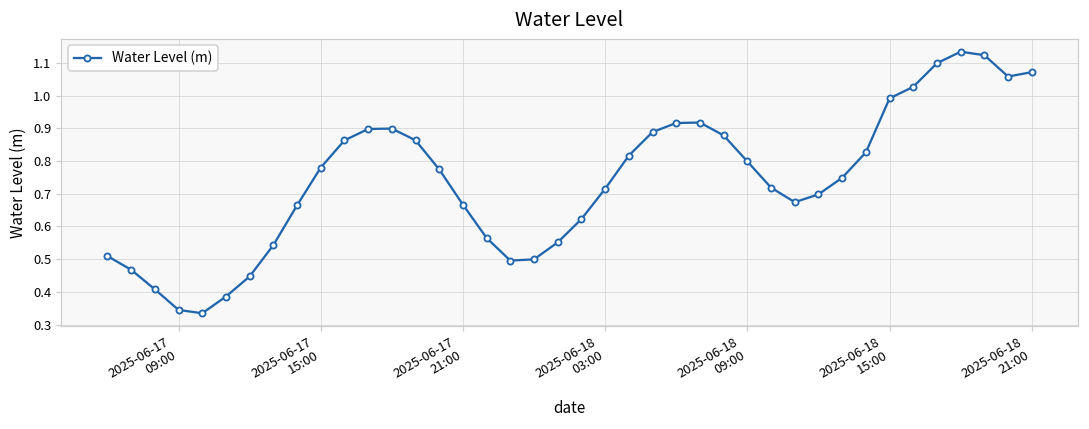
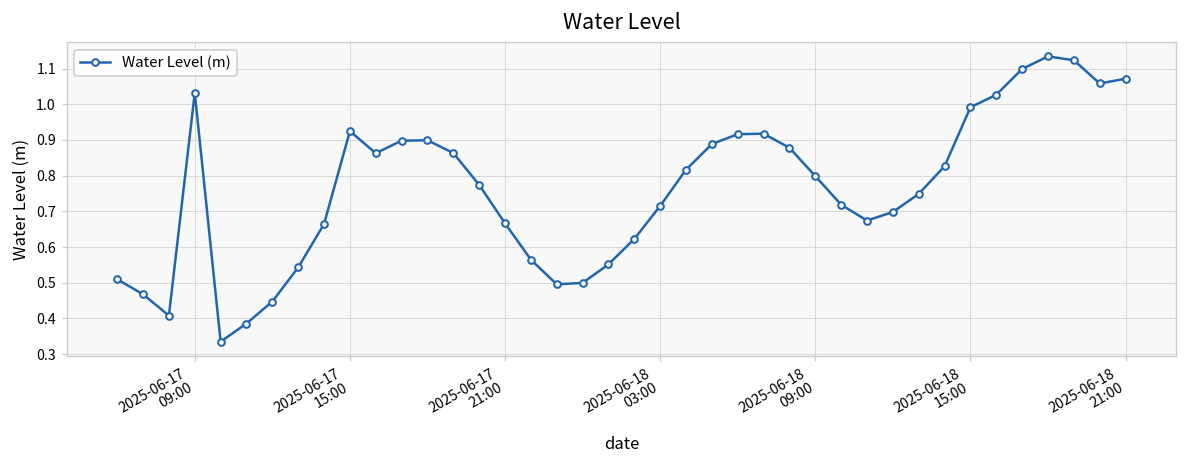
2025-06-17 09:00: 0.34 -> 1.03
2025-06-17 15:00: 0.78 -> 0.92
